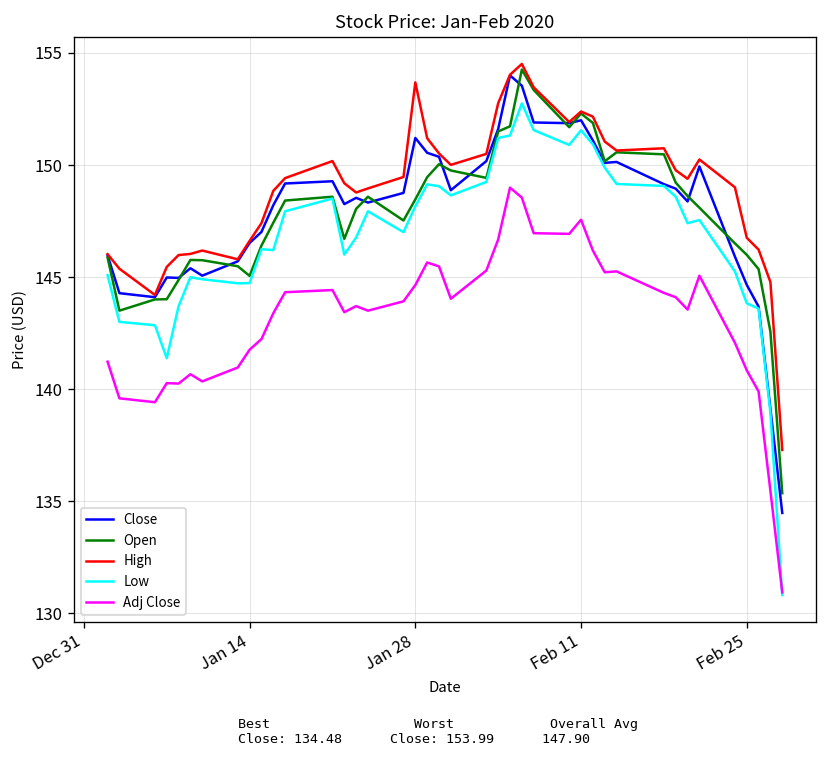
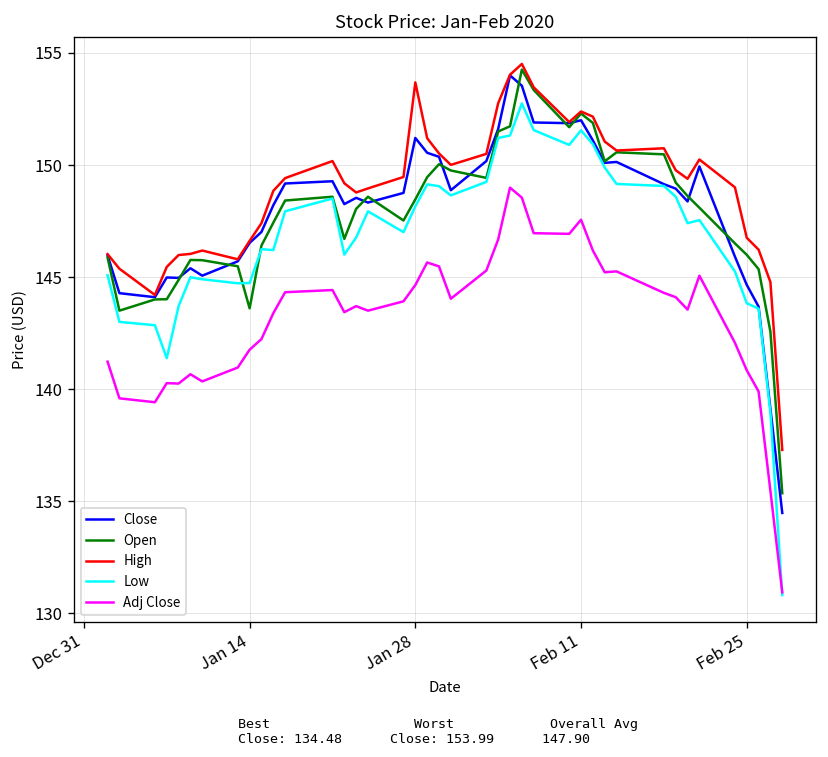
Open, Jan 14: 145.1 -> 143.6
